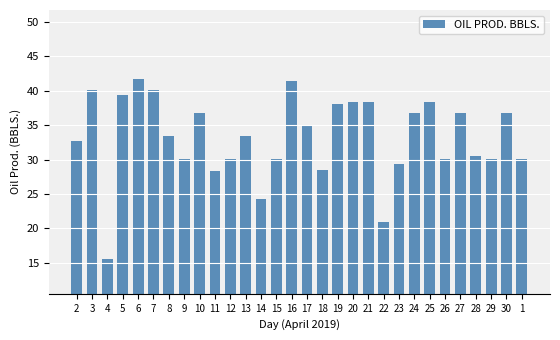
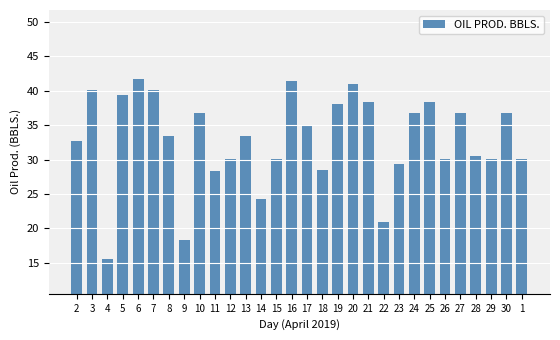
9: 30 -> 18
20: 38 -> 41
